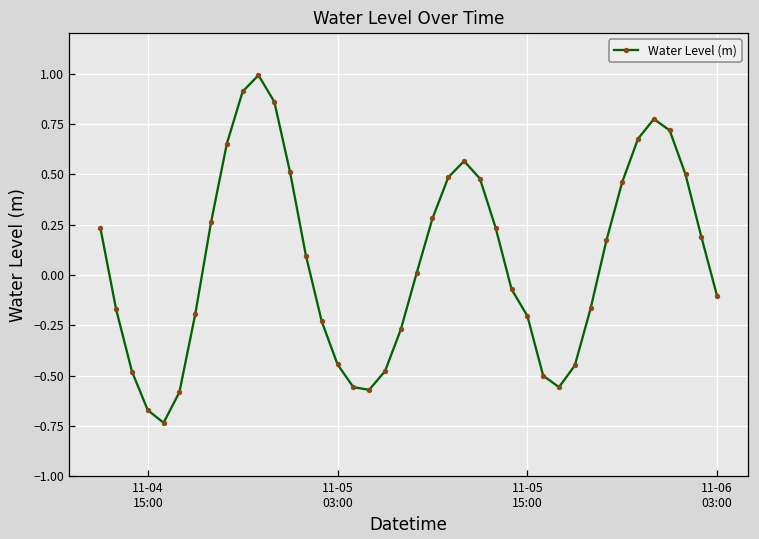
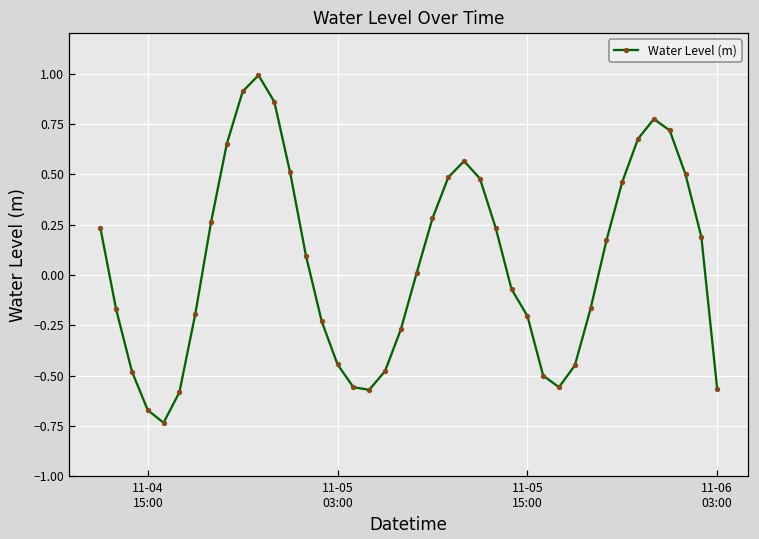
11-06 03:00: -0.11 -> -0.57
